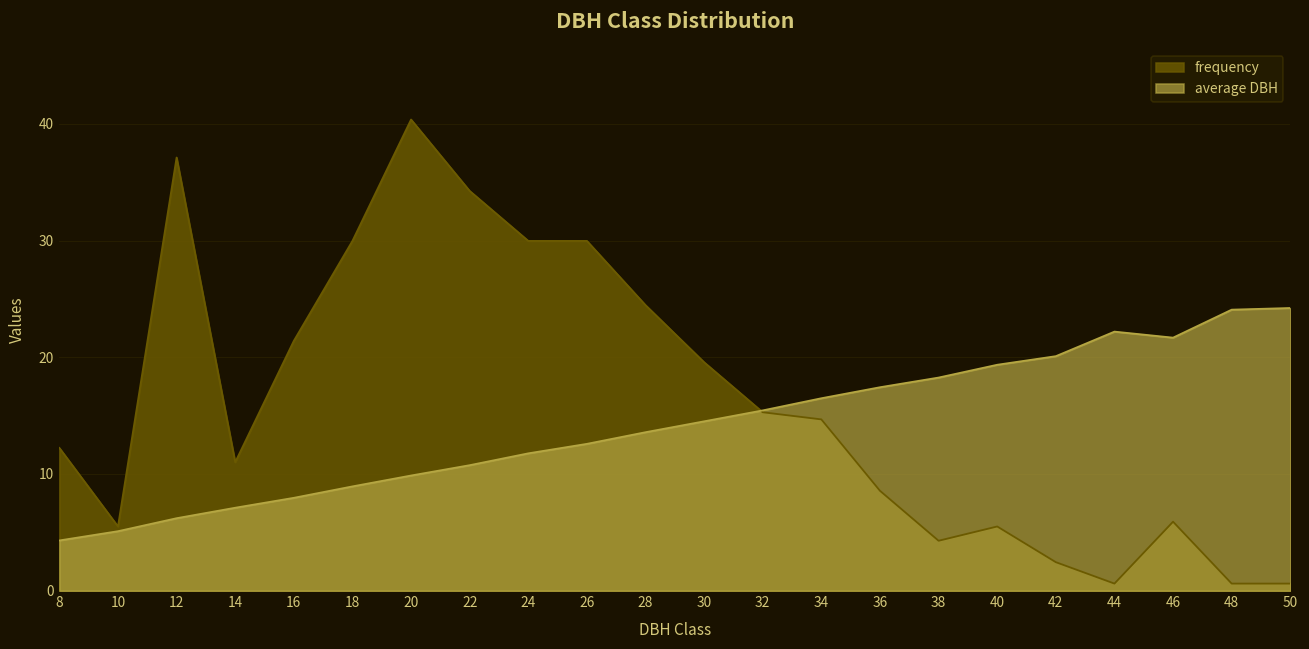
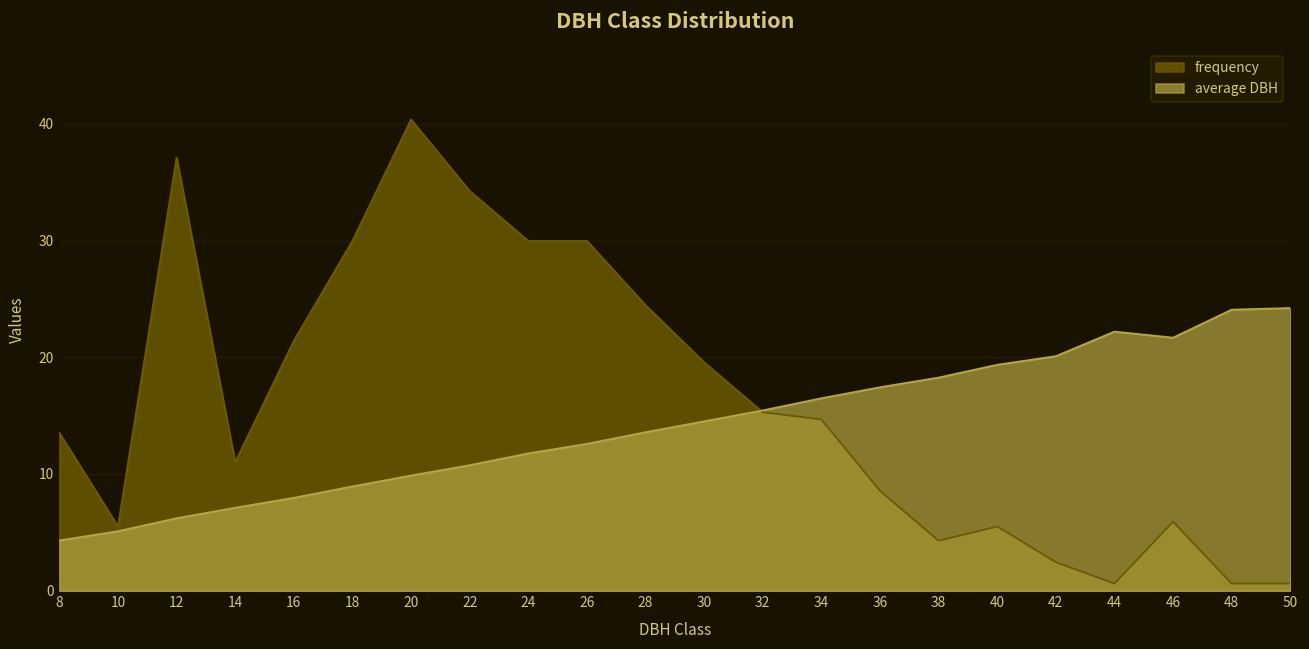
frequency, 8: 12.2 -> 13.5
